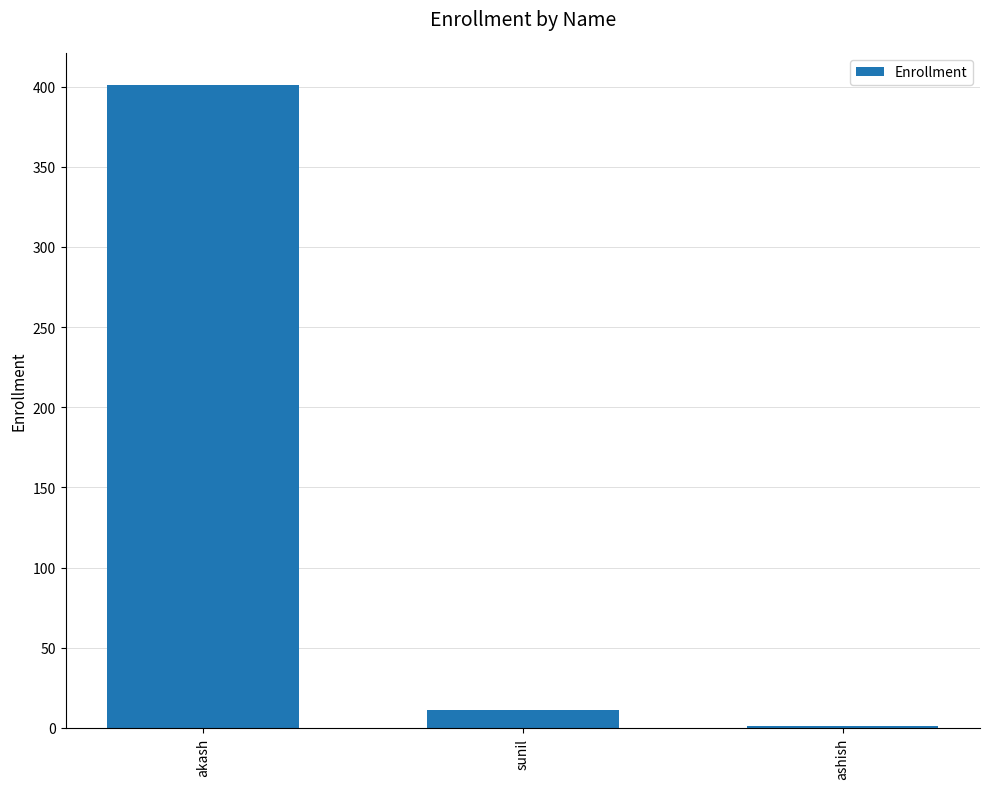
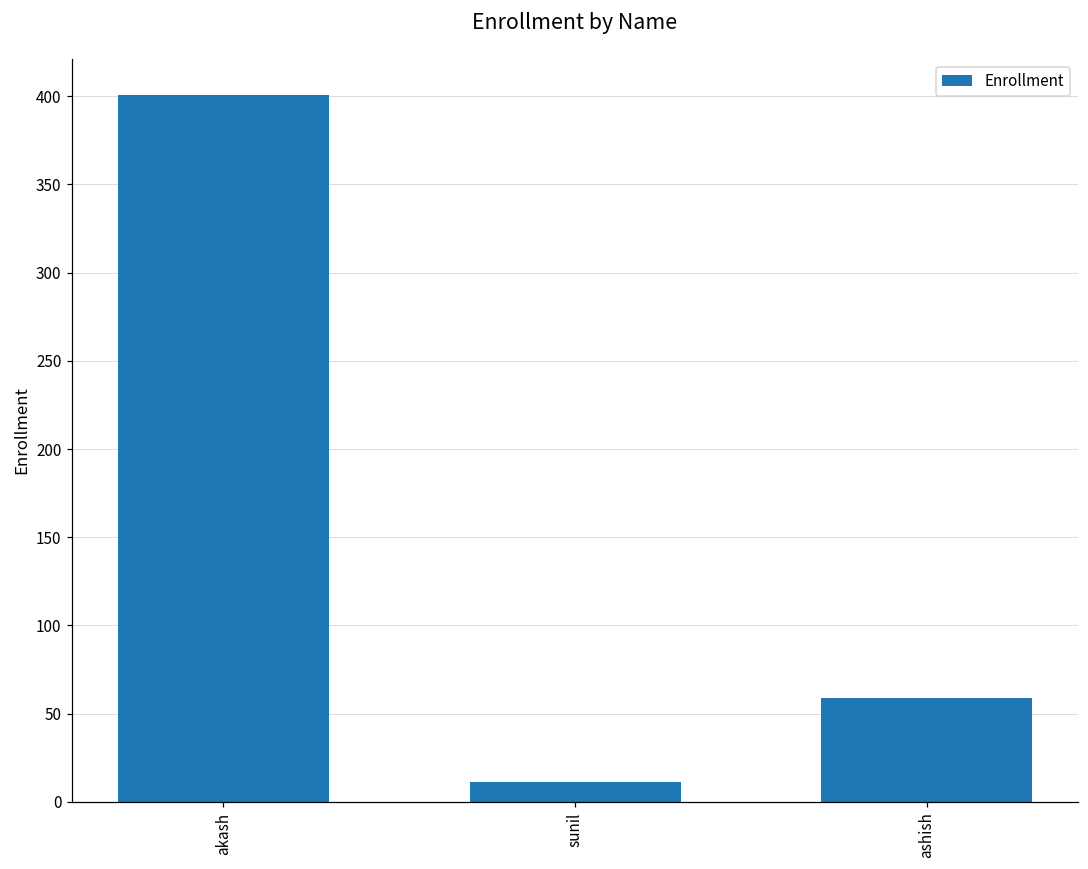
ashish: 1 -> 59
